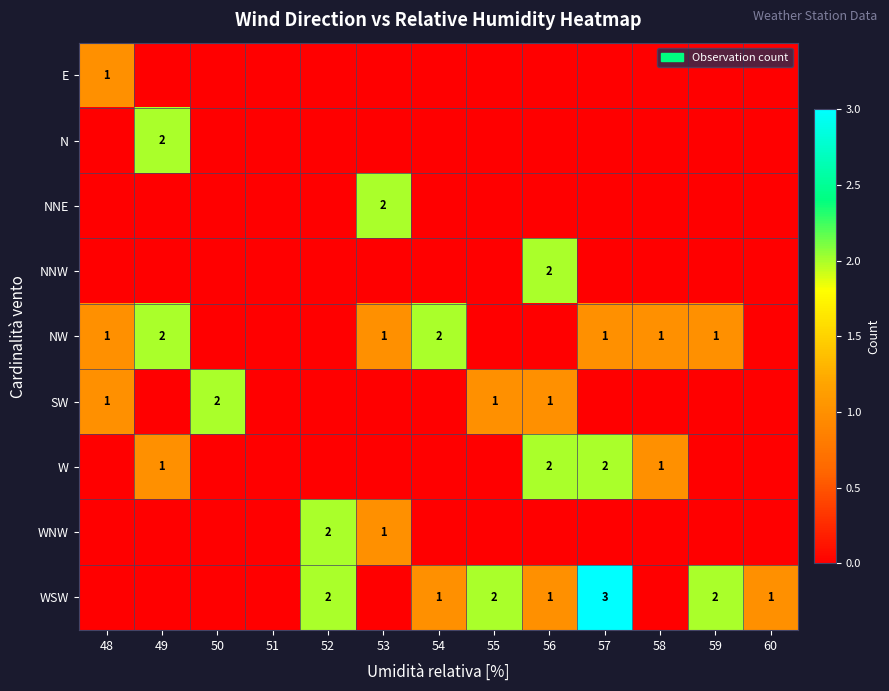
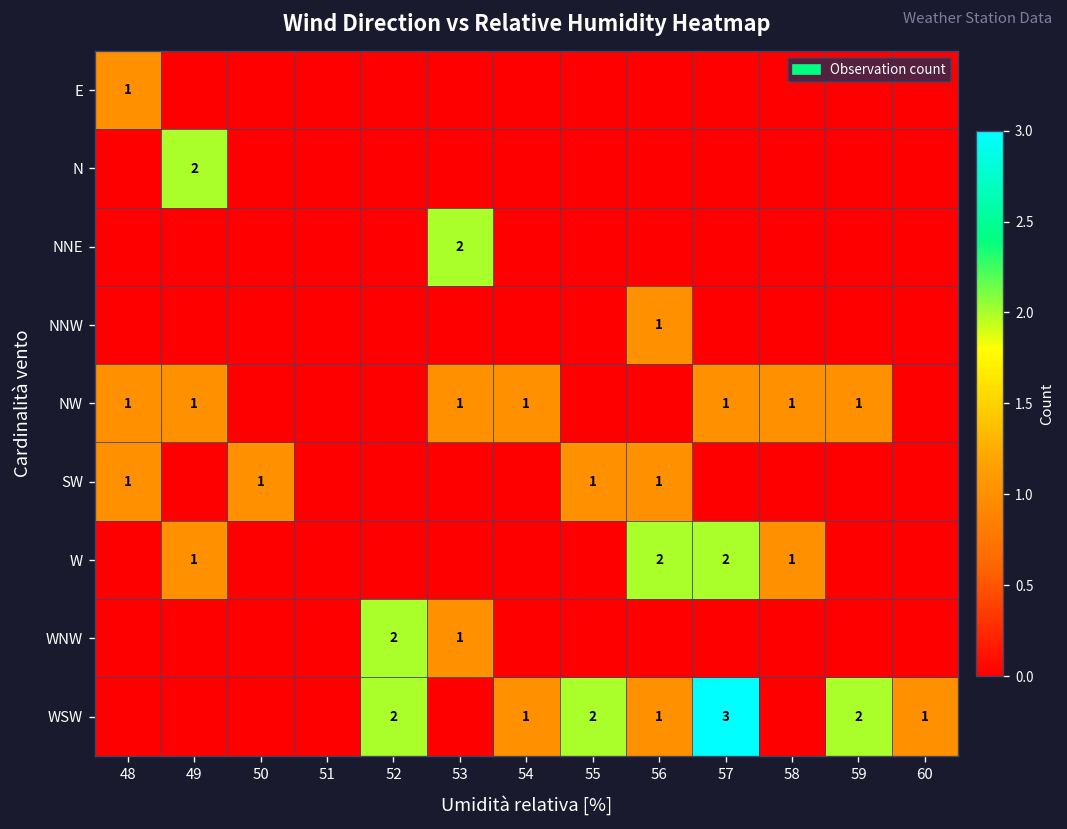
NNW, 56: 2 -> 1
NW, 49: 2 -> 1
NW, 54: 2 -> 1
SW, 50: 2 -> 1
